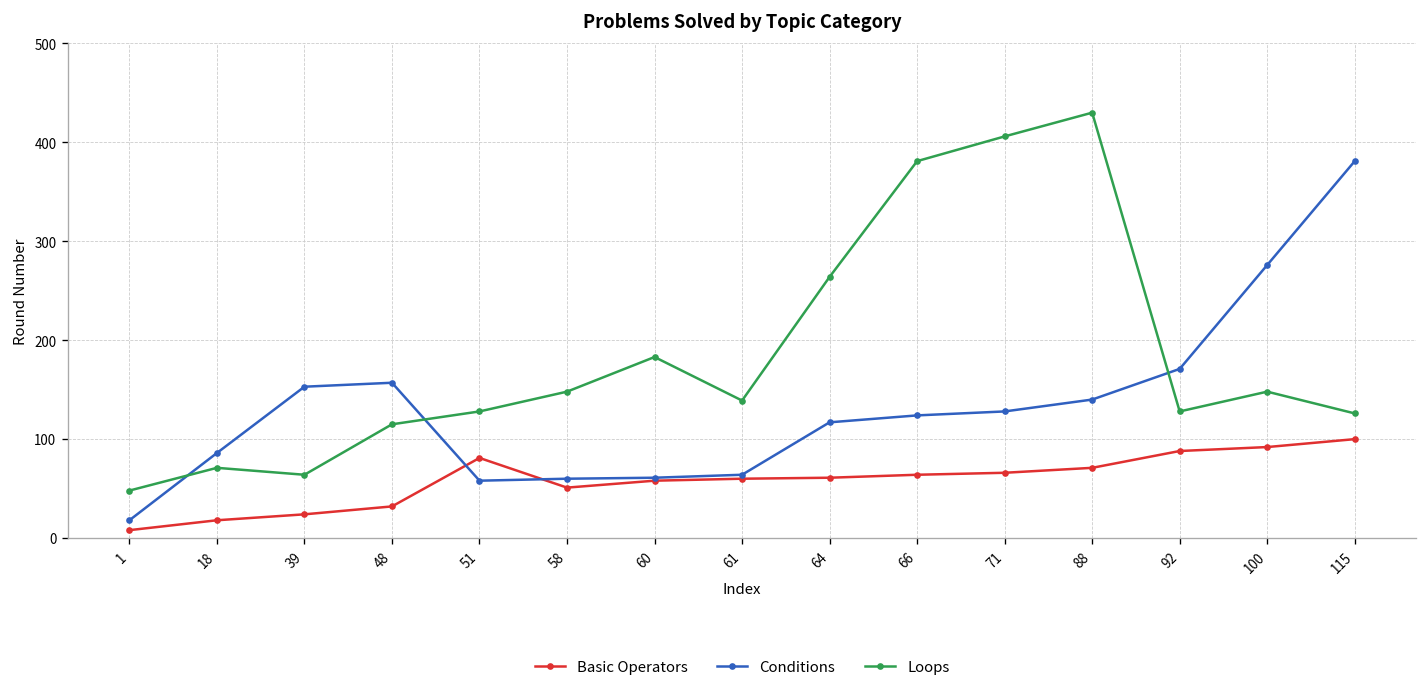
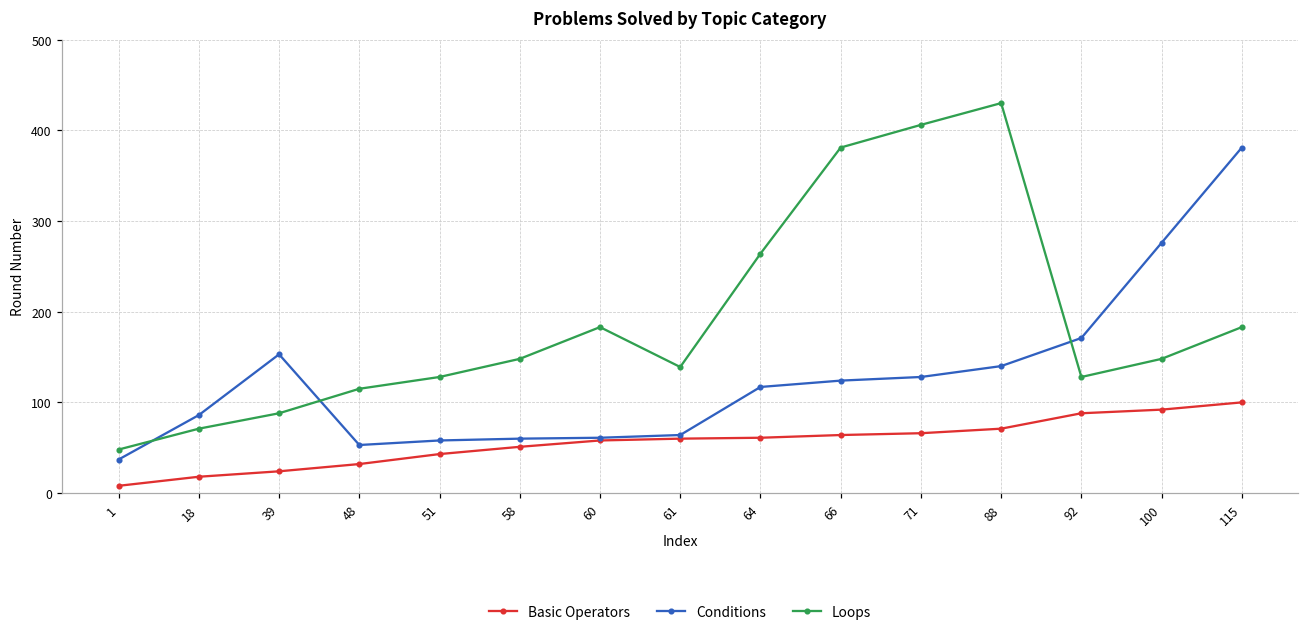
Conditions, 1: 20 -> 40
Loops, 39: 60 -> 90
Conditions, 48: 160 -> 50
Basic Operators, 51: 80 -> 40
Loops, 115: 130 -> 180
